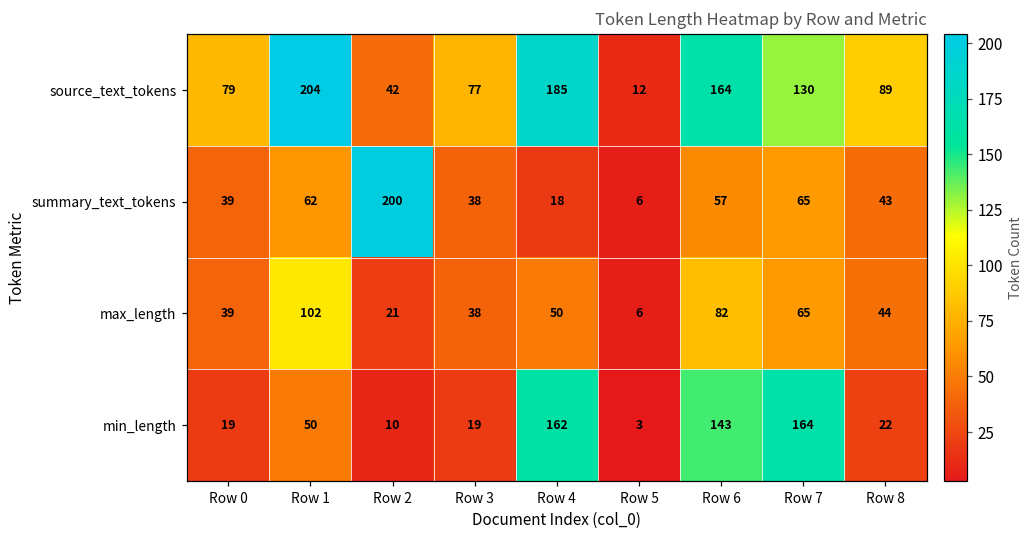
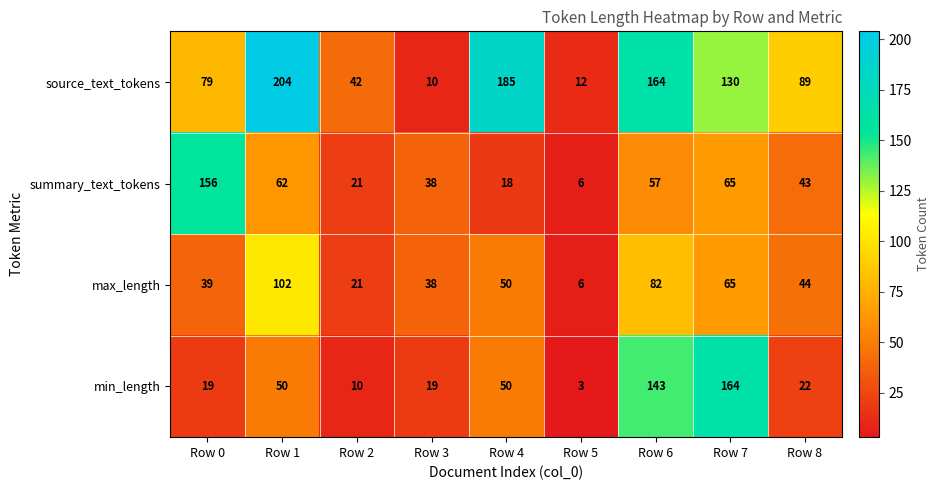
source_text_tokens, Row 3: 77 -> 10
summary_text_tokens, Row 0: 39 -> 156
summary_text_tokens, Row 2: 200 -> 21
min_length, Row 4: 162 -> 50
